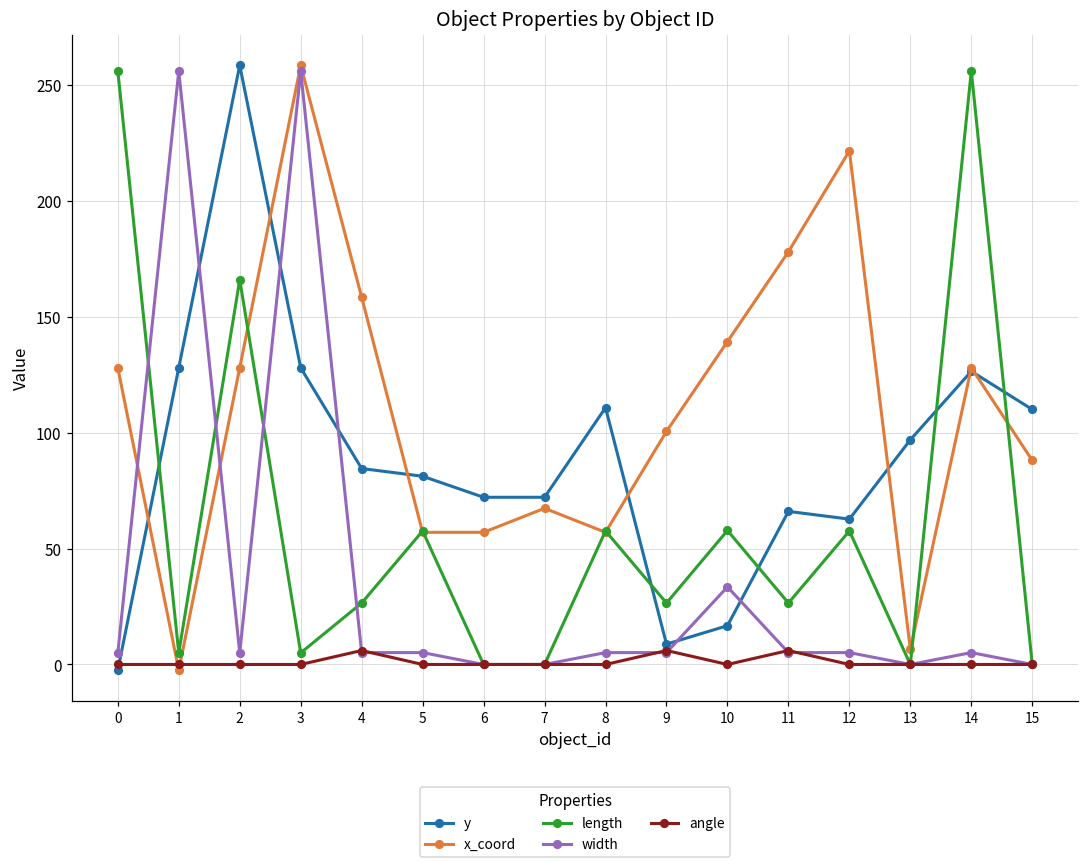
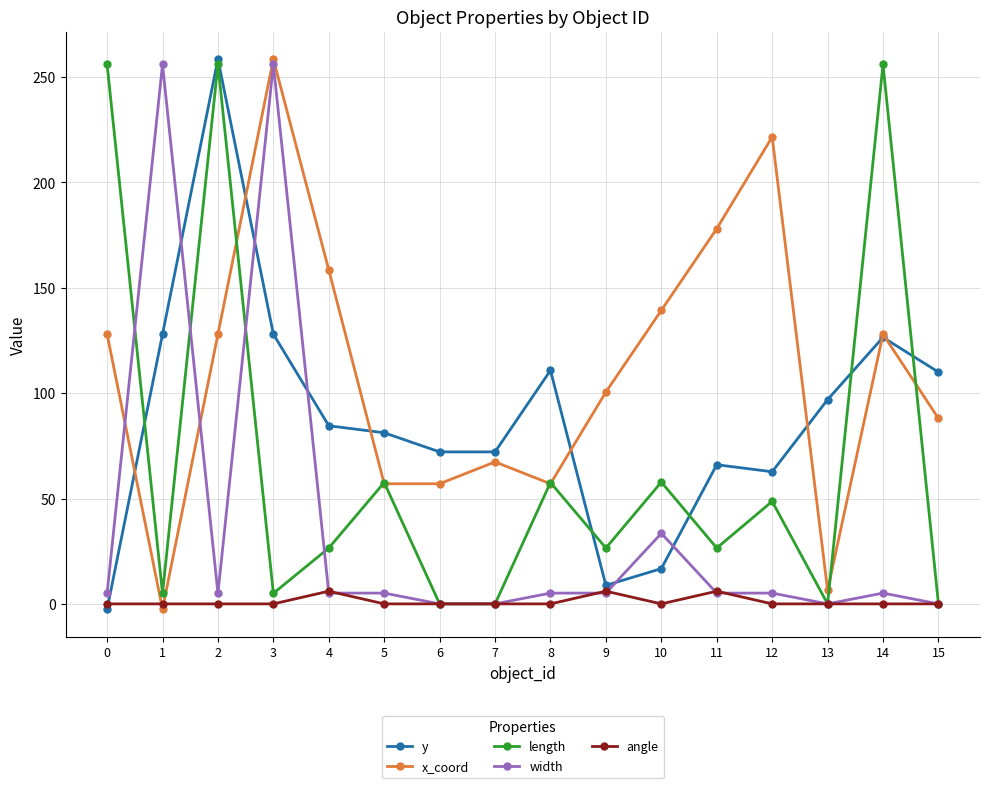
length, 2: 166 -> 256
length, 12: 58 -> 49
